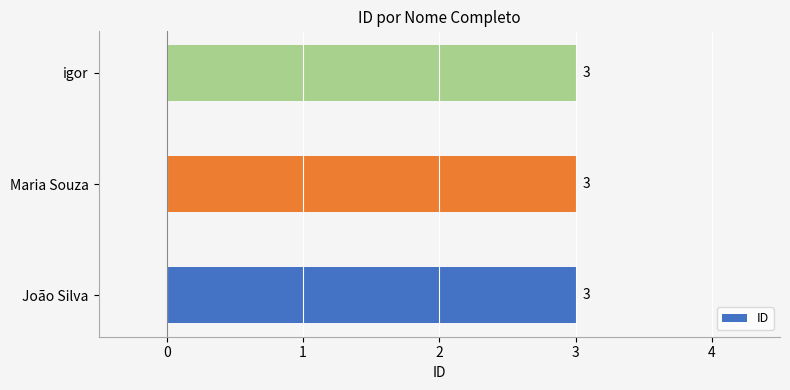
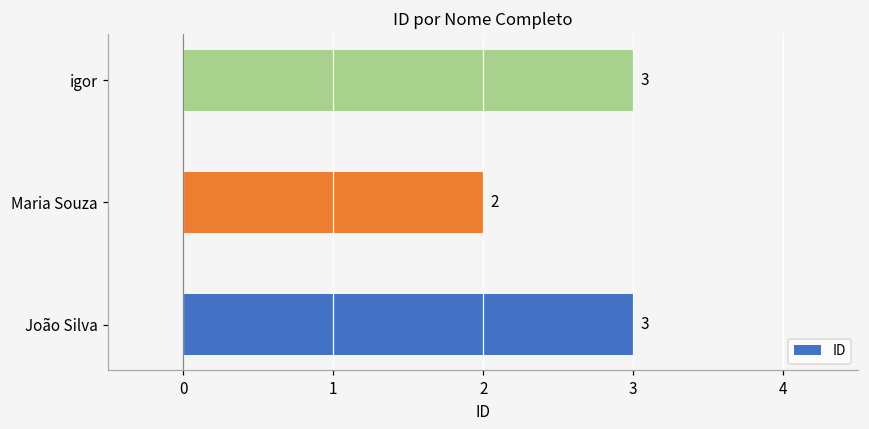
Maria Souza: 3 -> 2
